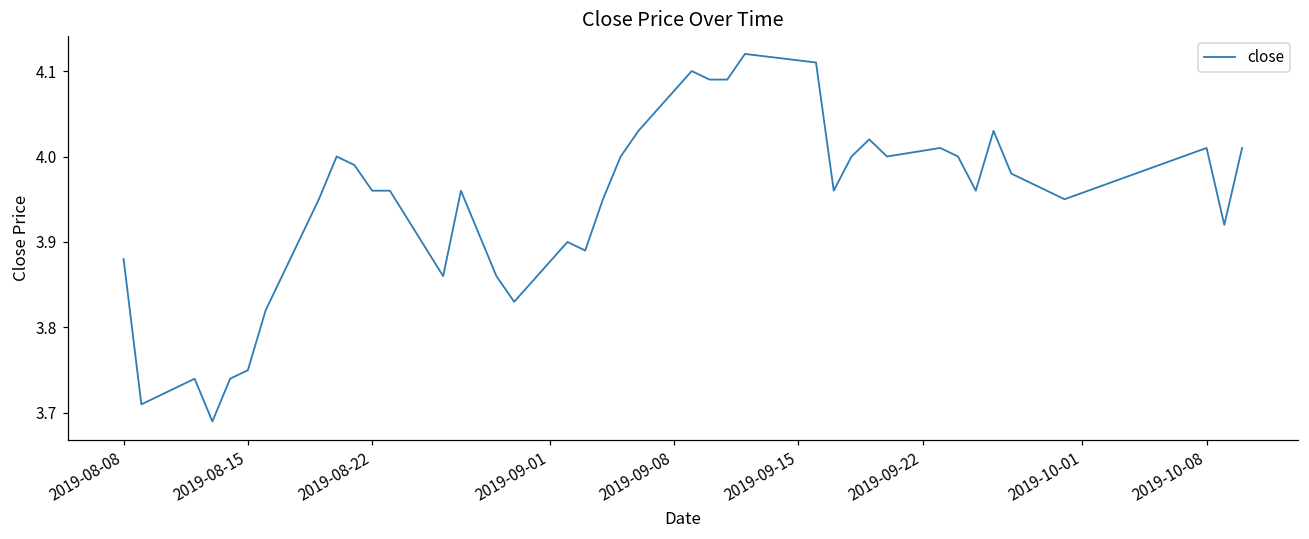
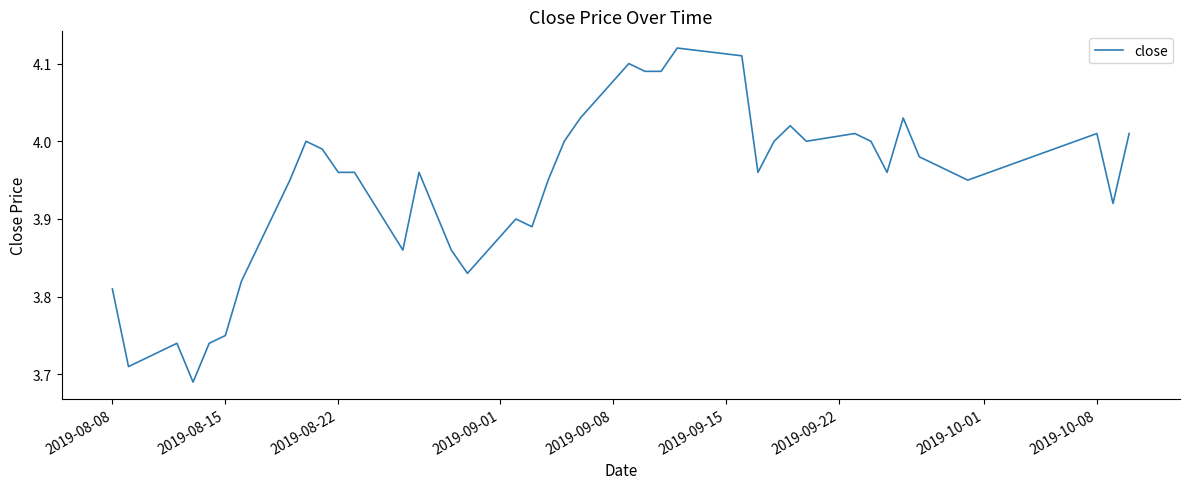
2019-08-08: 3.88 -> 3.81
